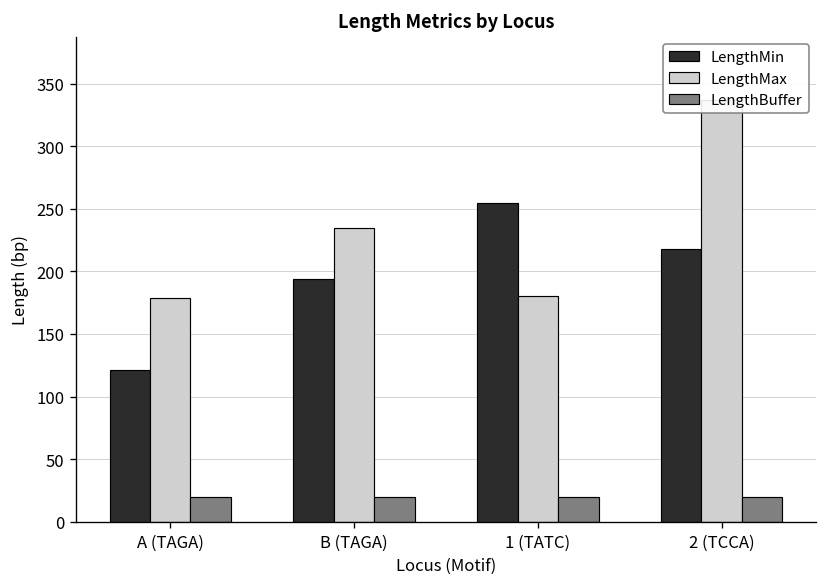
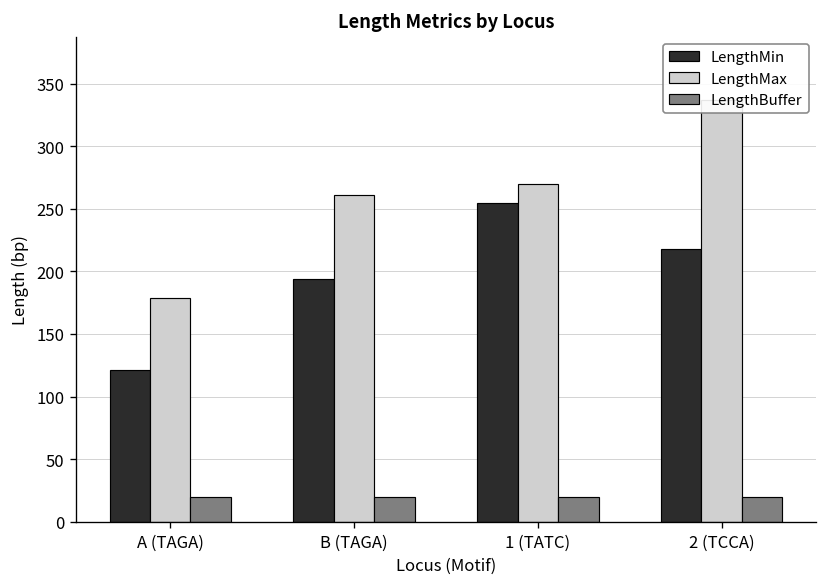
LengthMax, B (TAGA): 235 -> 261
LengthMax, 1 (TATC): 180 -> 270
